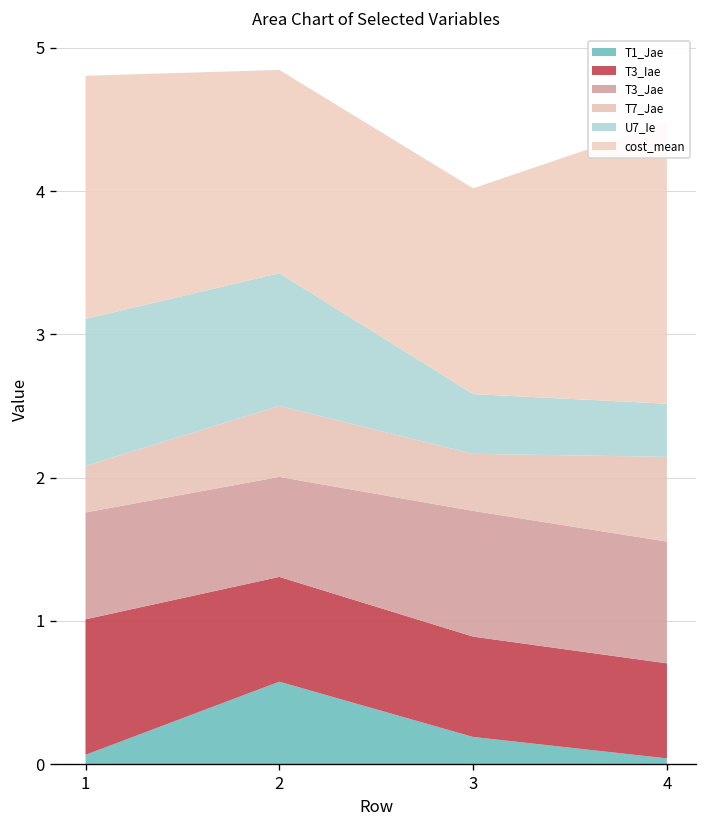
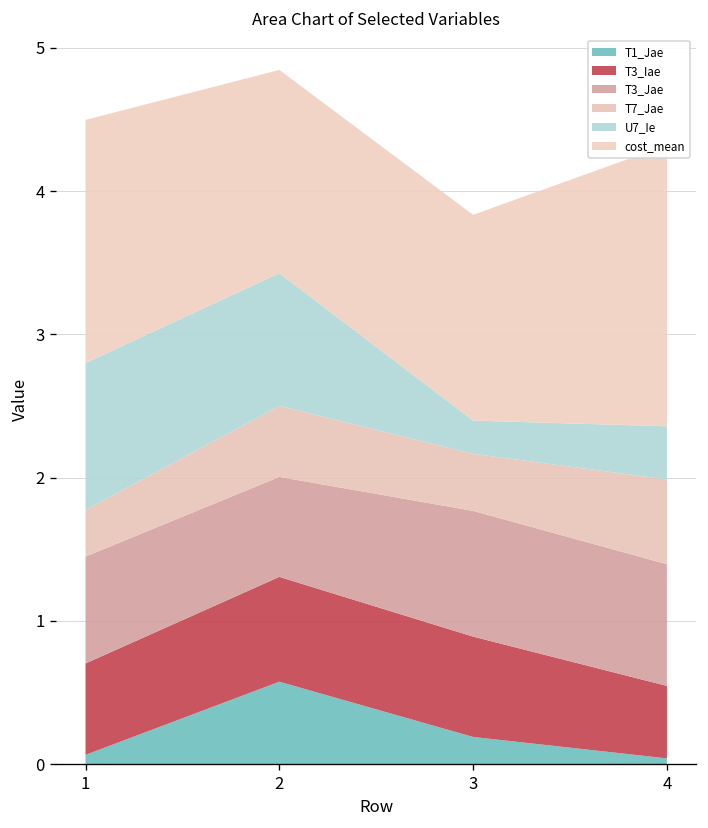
T3_Iae, 1: 0.95 -> 0.64
U7_Ie, 3: 0.42 -> 0.23
T3_Iae, 4: 0.66 -> 0.51
